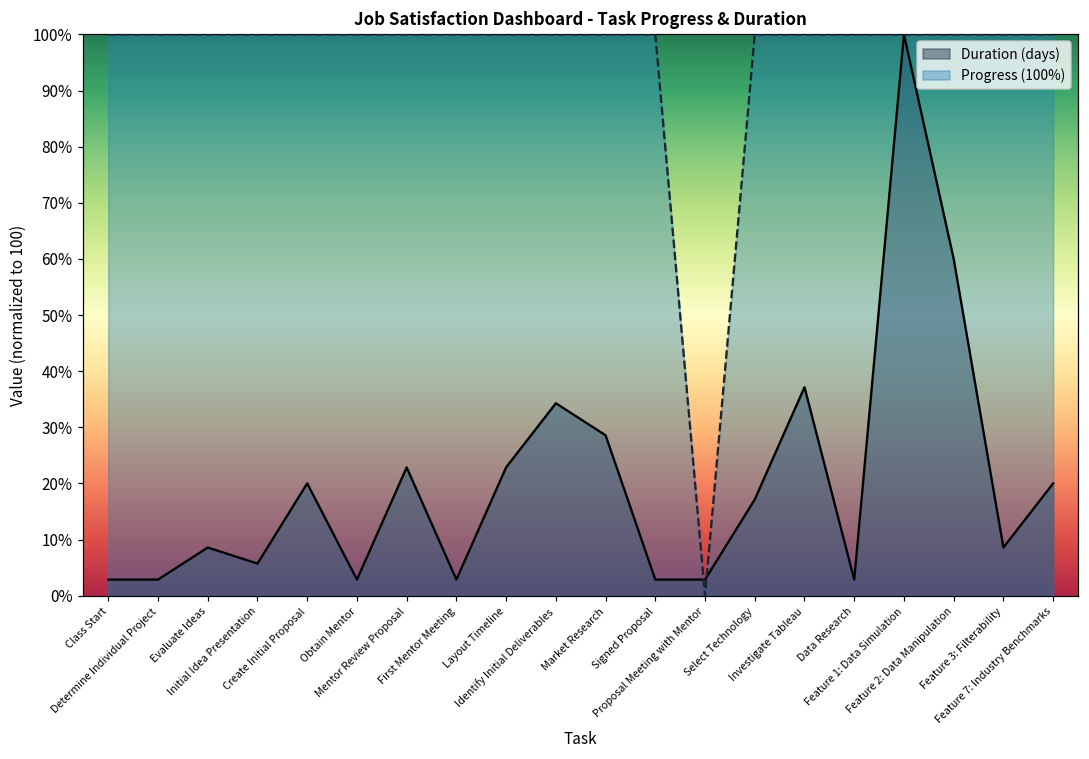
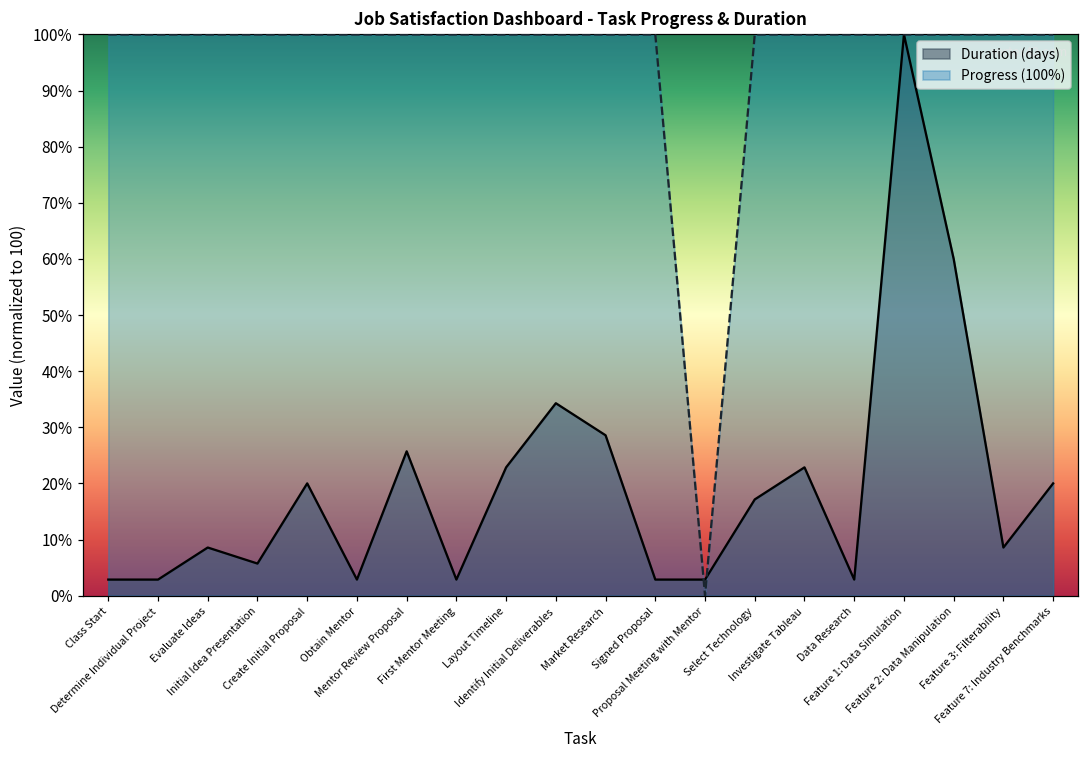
Duration (days), Mentor Review Proposal: 23% -> 26%
Duration (days), Investigate Tableau: 37% -> 23%
